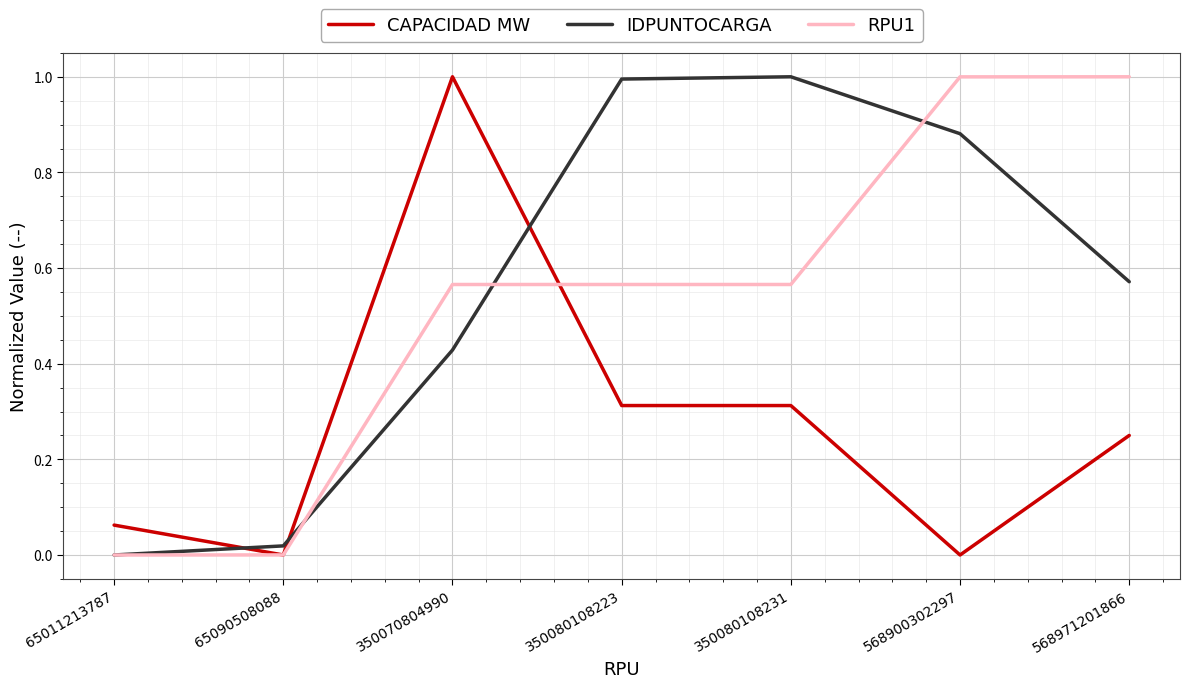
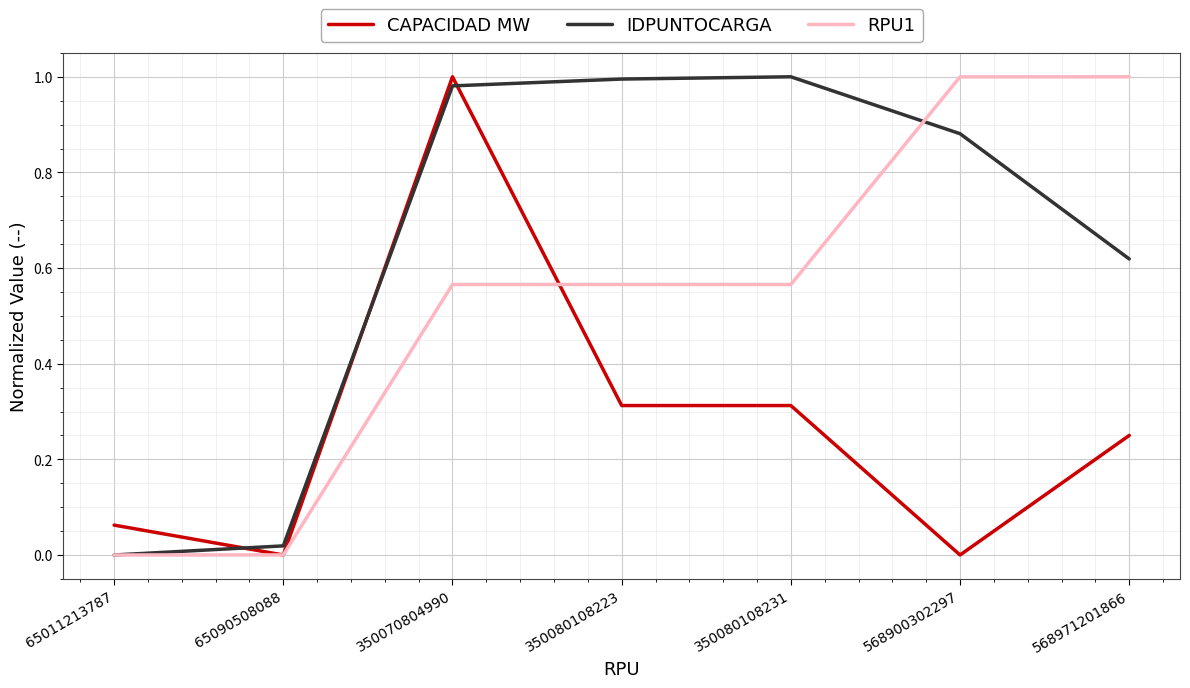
IDPUNTOCARGA, 350070804990: 0.43 -> 0.98
IDPUNTOCARGA, 568971201866: 0.57 -> 0.62
